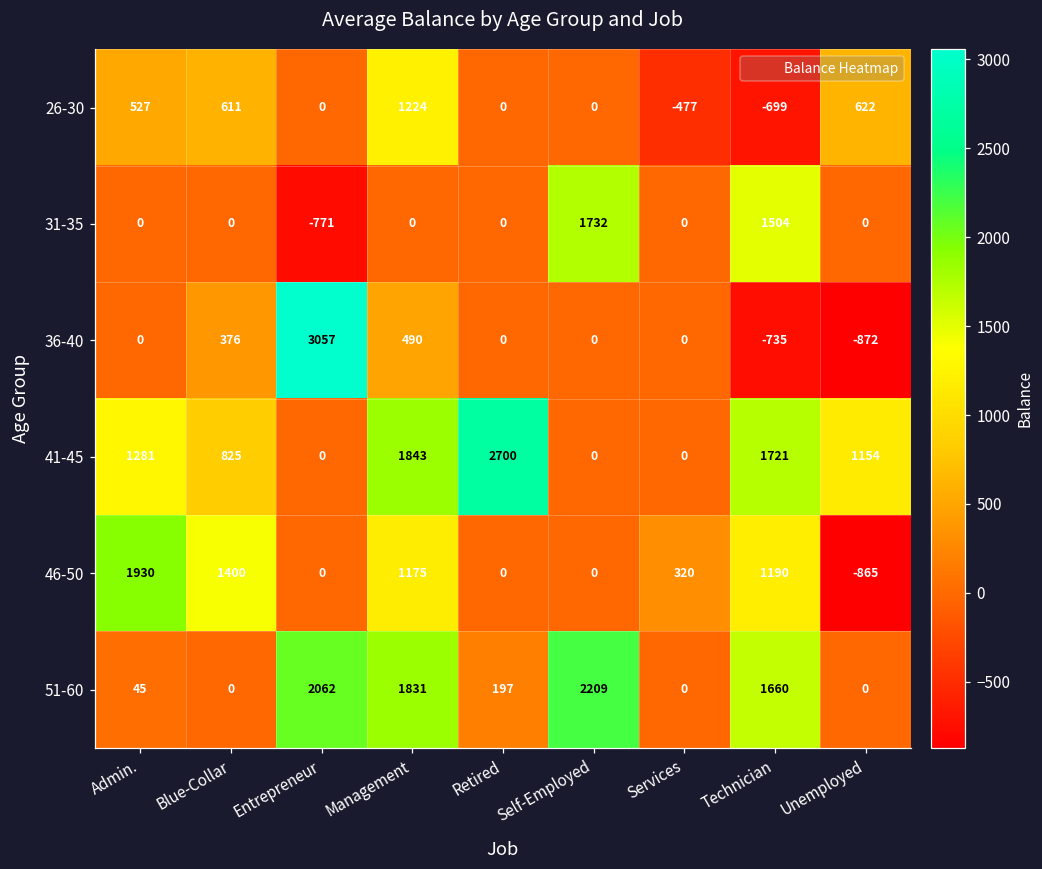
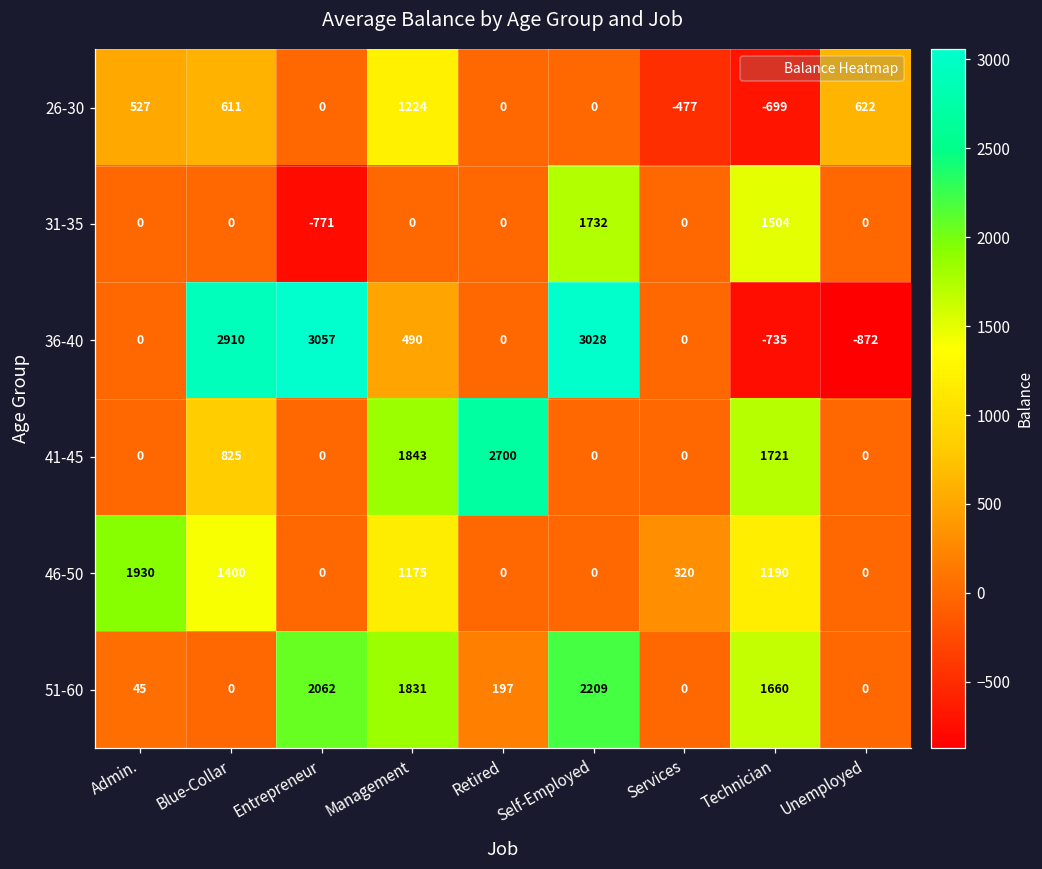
36-40, Blue-Collar: 376 -> 2910
36-40, Self-Employed: 0 -> 3028
41-45, Admin.: 1281 -> 0
41-45, Unemployed: 1154 -> 0
46-50, Unemployed: -865 -> 0
